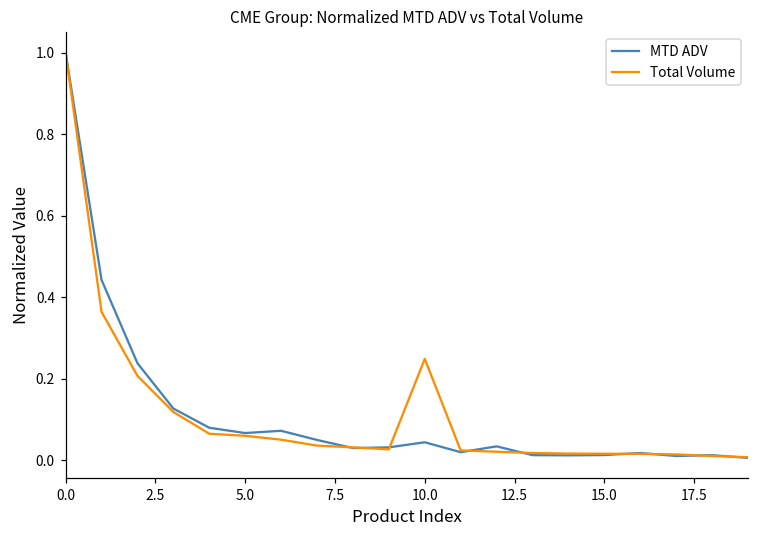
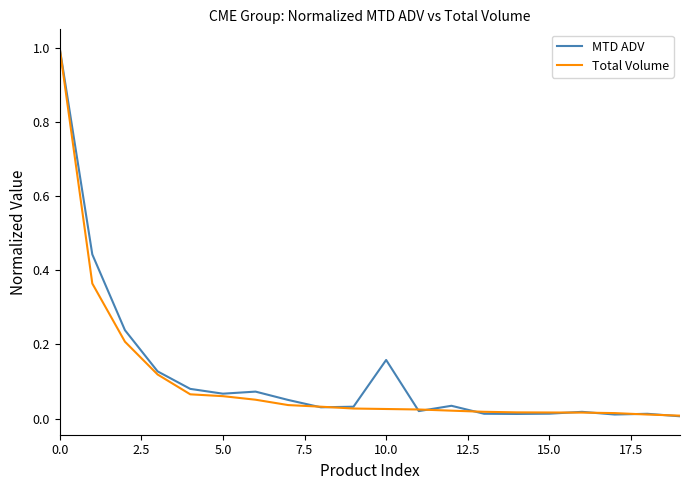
MTD ADV, 10.0: 0.04 -> 0.16
Total Volume, 10.0: 0.25 -> 0.03
